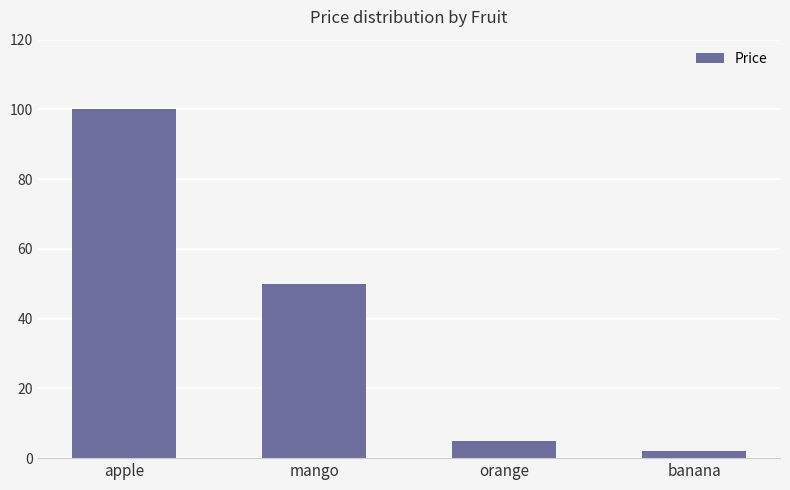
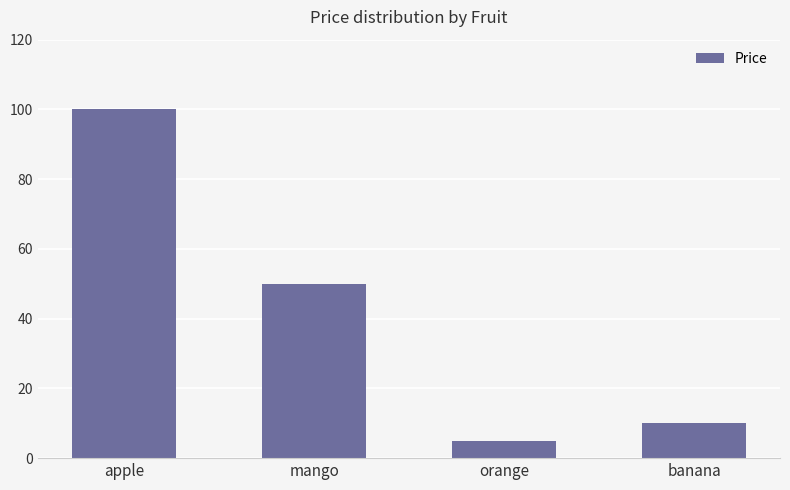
banana: 2 -> 10
